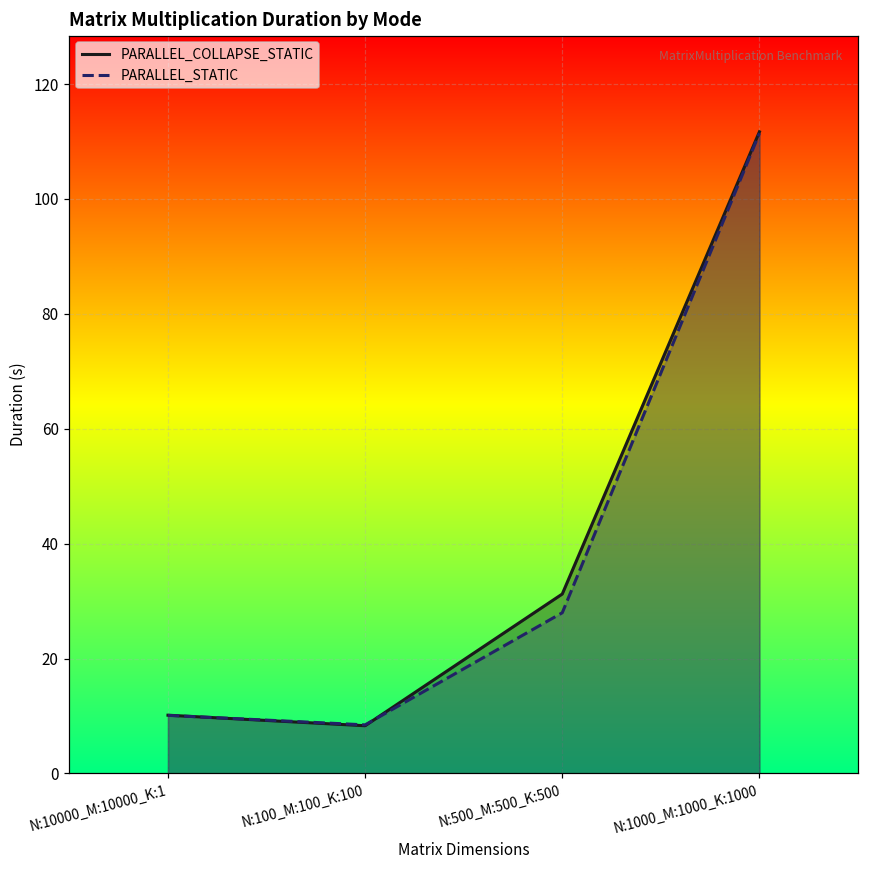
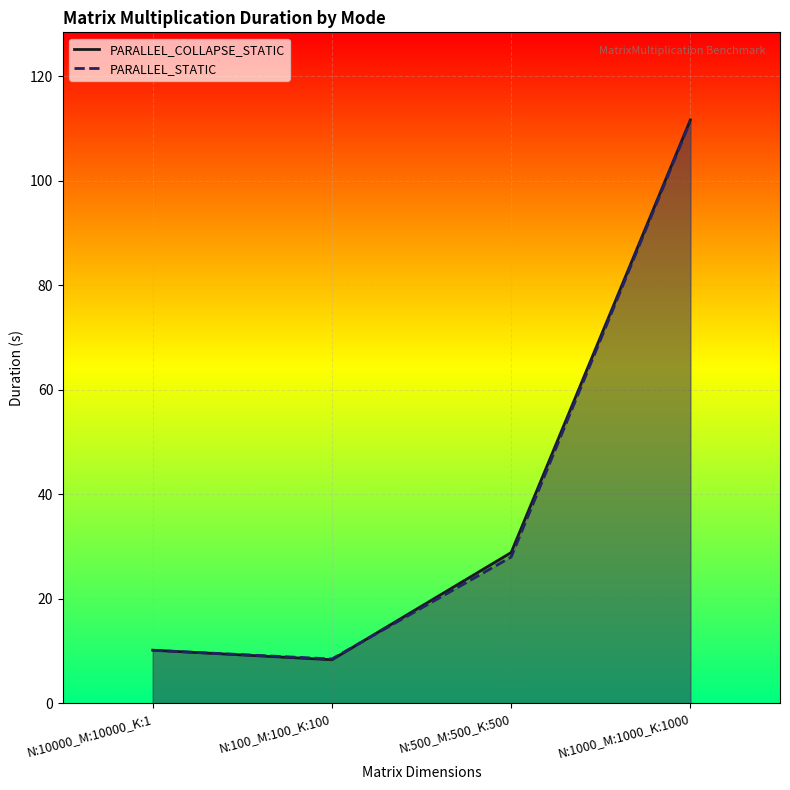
PARALLEL_COLLAPSE_STATIC, N:500_M:500_K:500: 31 -> 29
